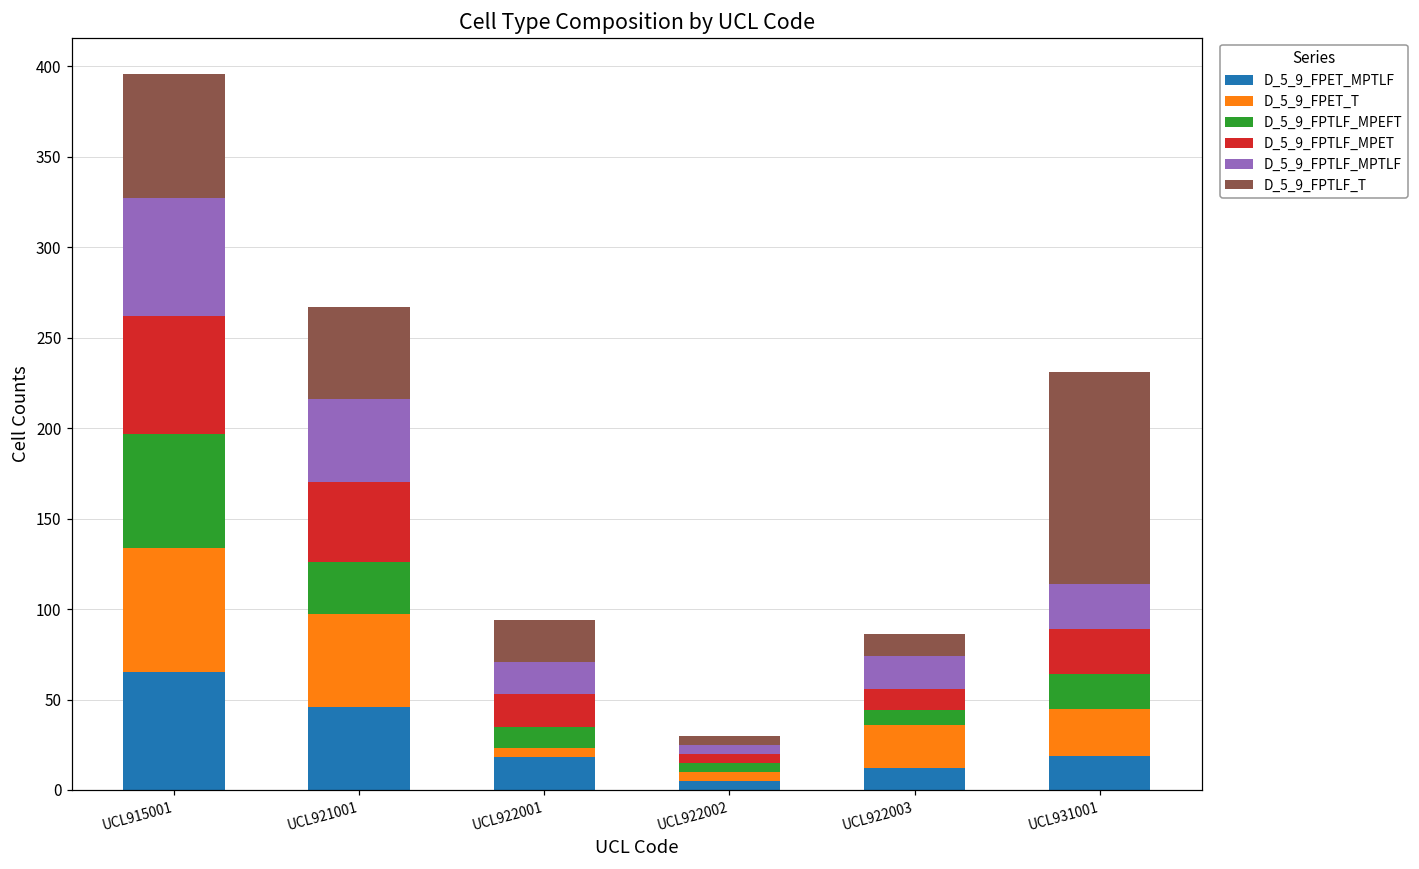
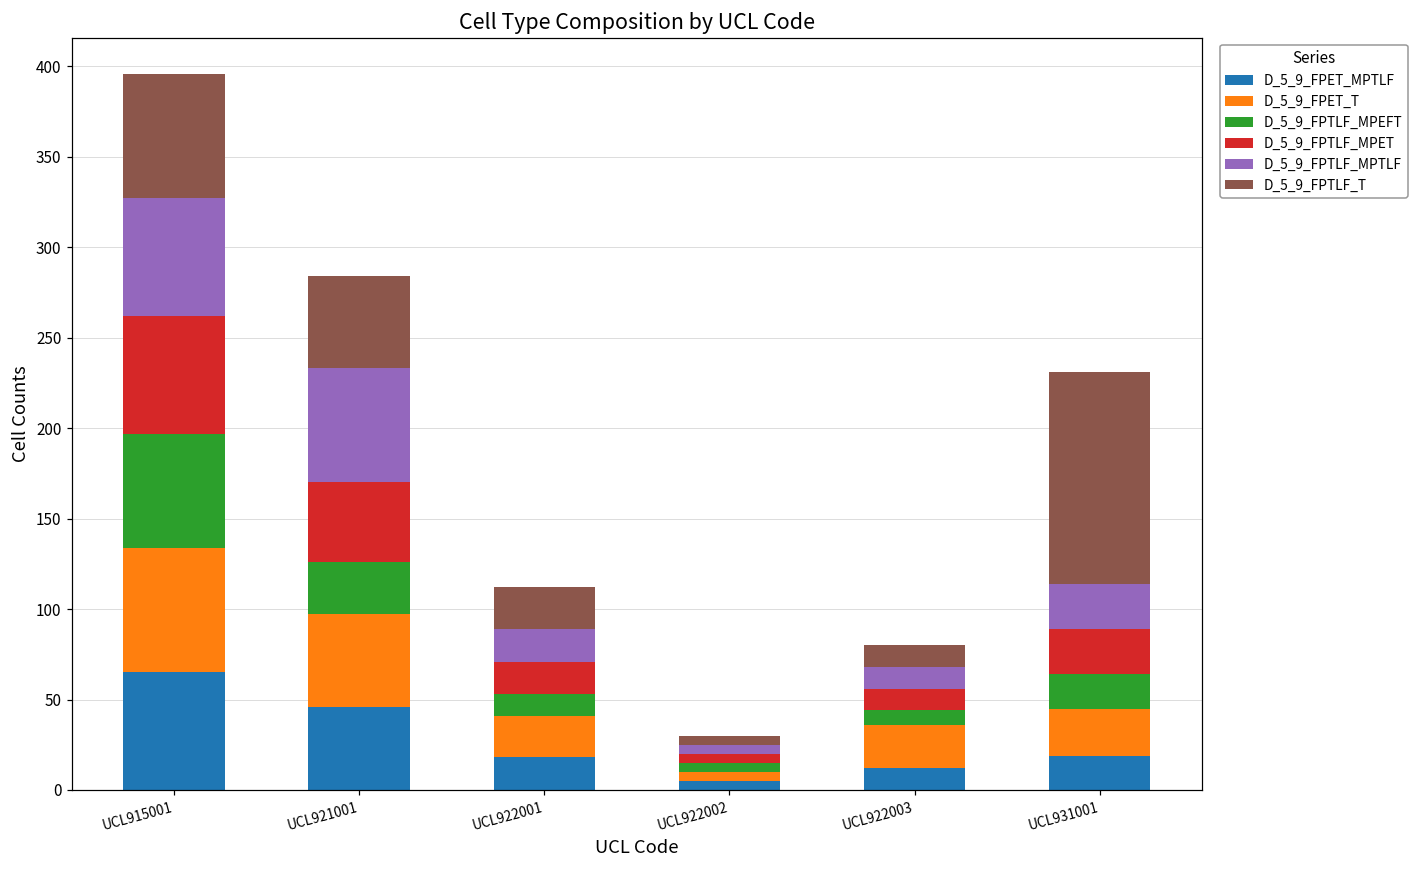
D_5_9_FPTLF_MPTLF, UCL921001: 46 -> 63
D_5_9_FPET_T, UCL922001: 5 -> 23
D_5_9_FPTLF_MPTLF, UCL922003: 18 -> 12
